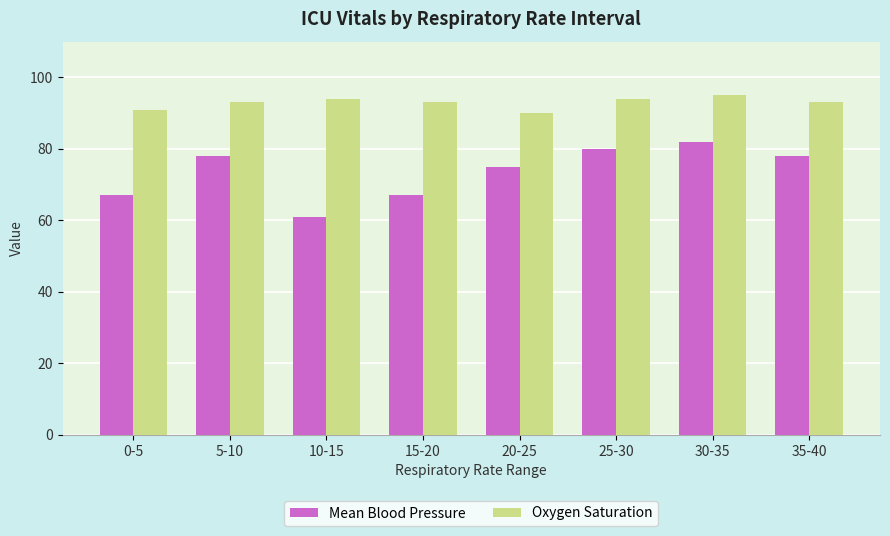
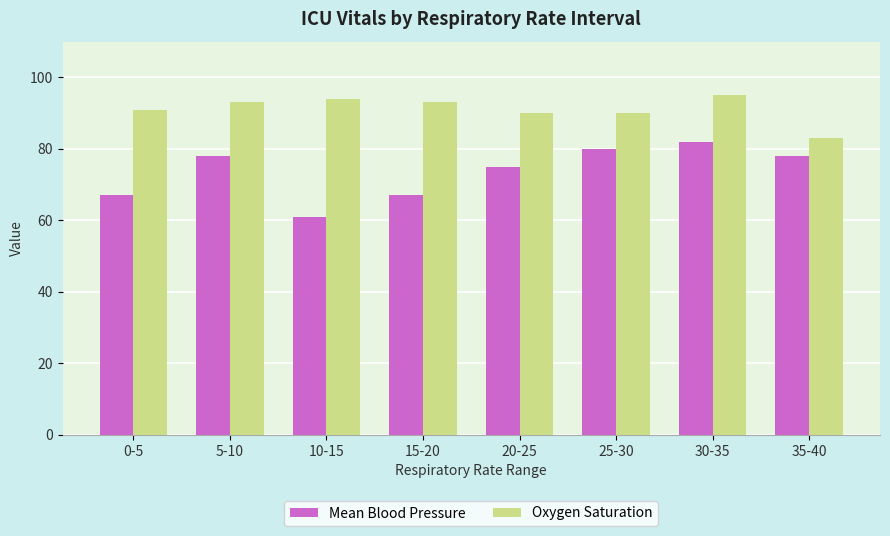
Oxygen Saturation, 25-30: 94 -> 90
Oxygen Saturation, 35-40: 93 -> 83
